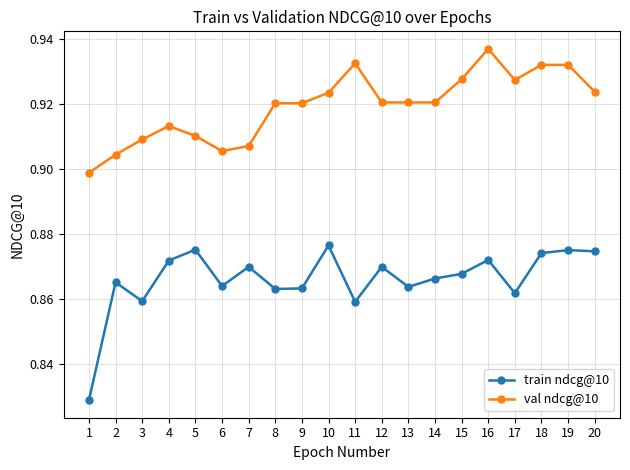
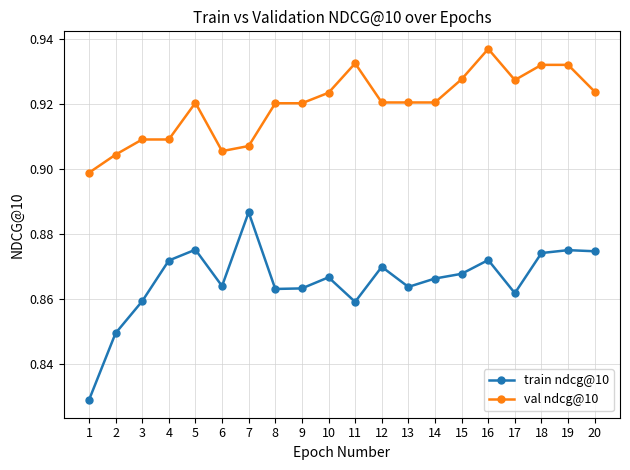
train ndcg@10, 2: 0.865 -> 0.849
val ndcg@10, 4: 0.913 -> 0.909
val ndcg@10, 5: 0.910 -> 0.920
train ndcg@10, 7: 0.870 -> 0.887
train ndcg@10, 10: 0.876 -> 0.867
